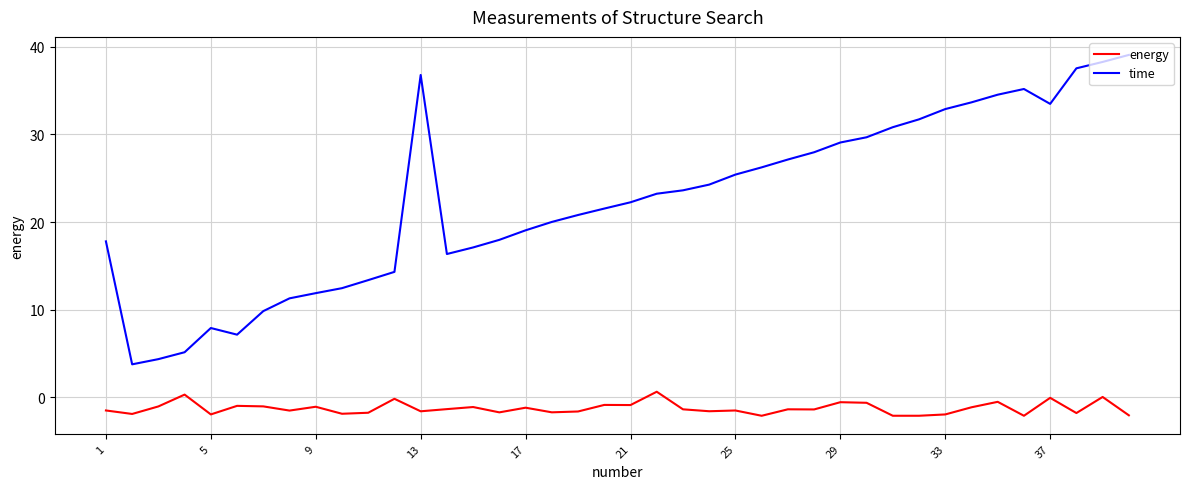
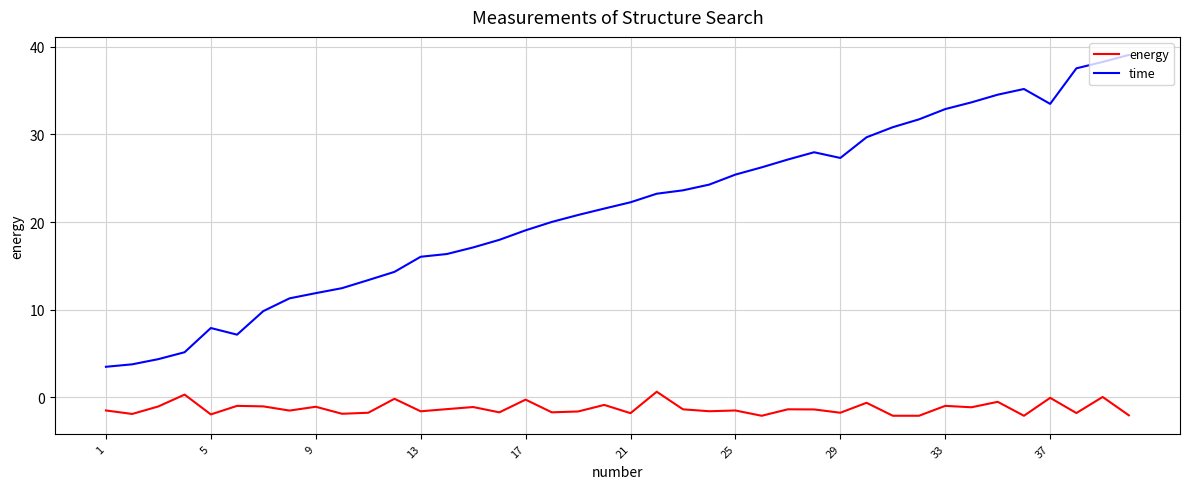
time, 1: 18 -> 3
time, 13: 37 -> 16
energy, 17: -1 -> 0
energy, 21: -1 -> -2
energy, 29: -1 -> -2
time, 29: 29 -> 27
energy, 33: -2 -> -1
